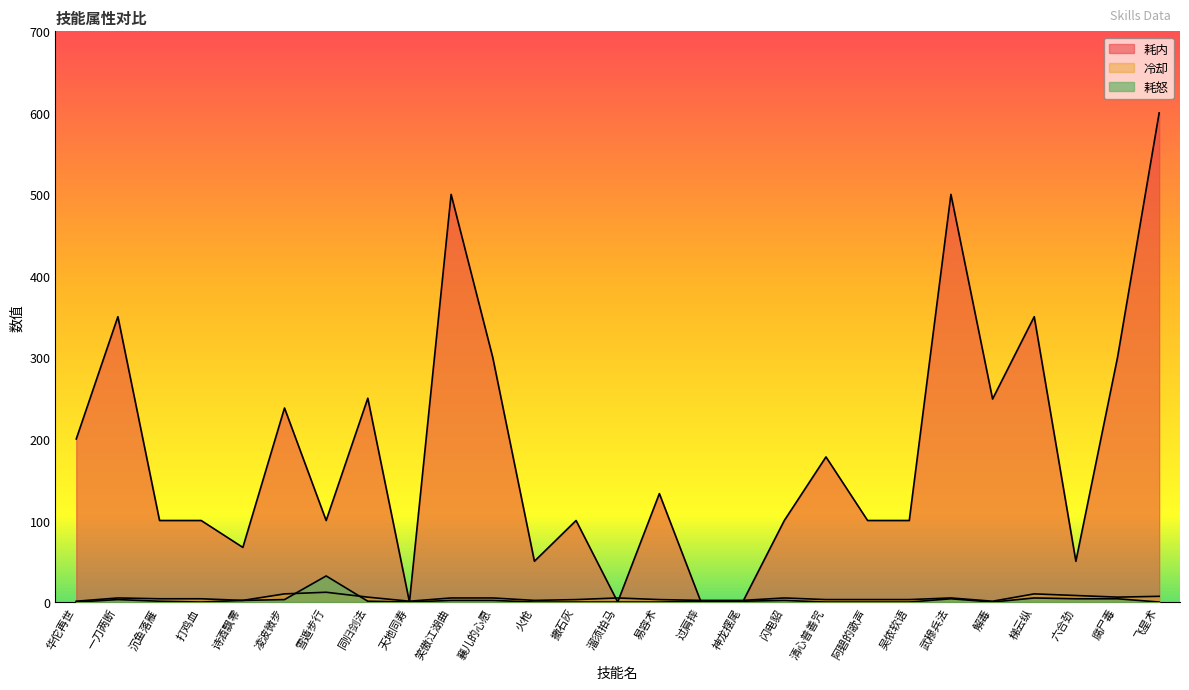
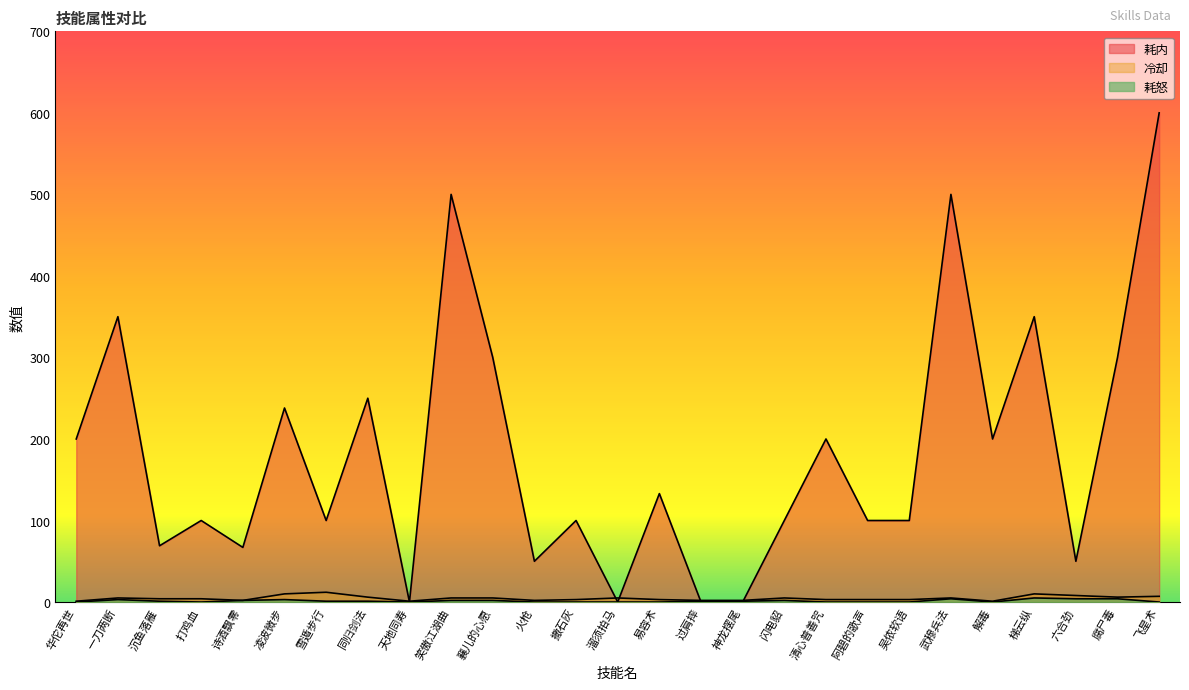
耗内, 沉鱼落雁: 100 -> 70
耗怒, 雪遁步行: 30 -> 0
耗内, 清心普善咒: 180 -> 200
耗内, 解毒: 250 -> 200
